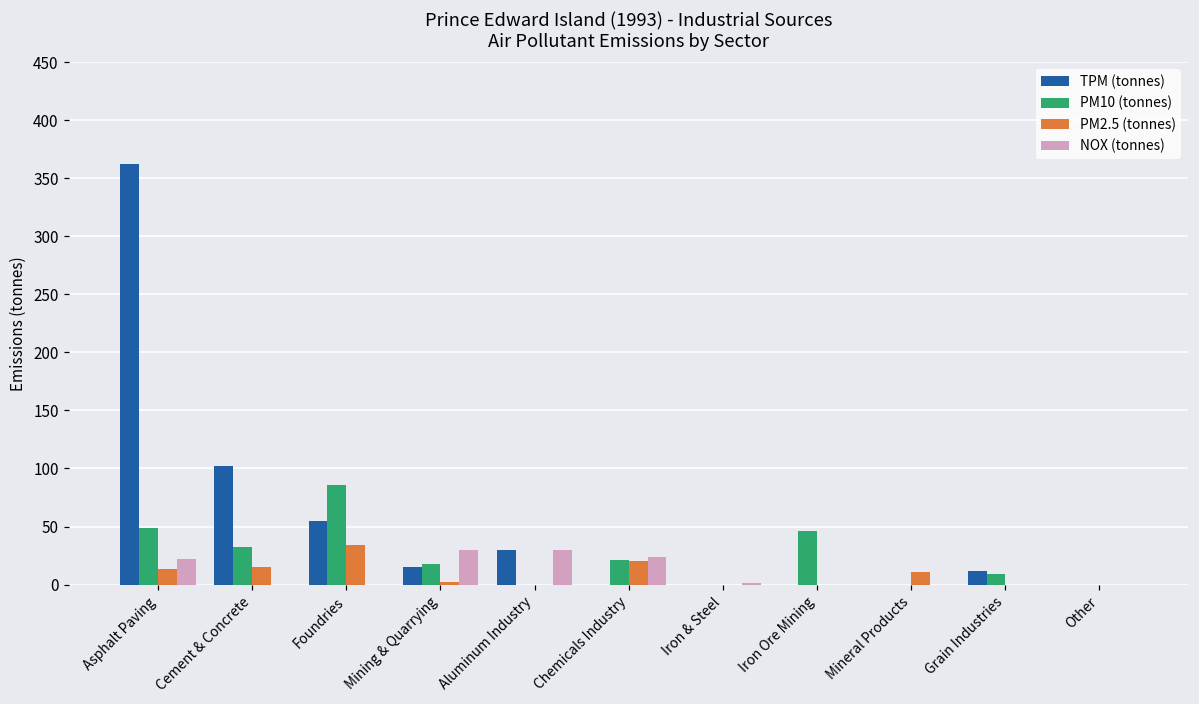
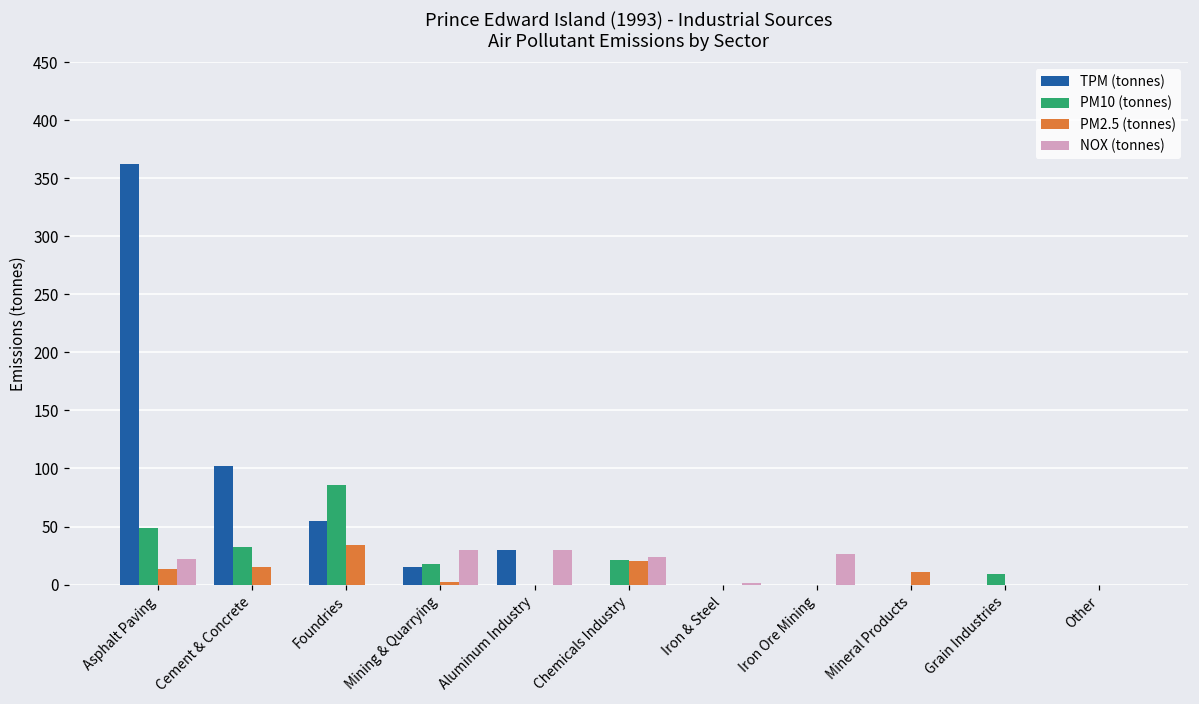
PM10 (tonnes), Iron Ore Mining: 46 -> 0
NOX (tonnes), Iron Ore Mining: 0 -> 26
TPM (tonnes), Grain Industries: 12 -> 0
